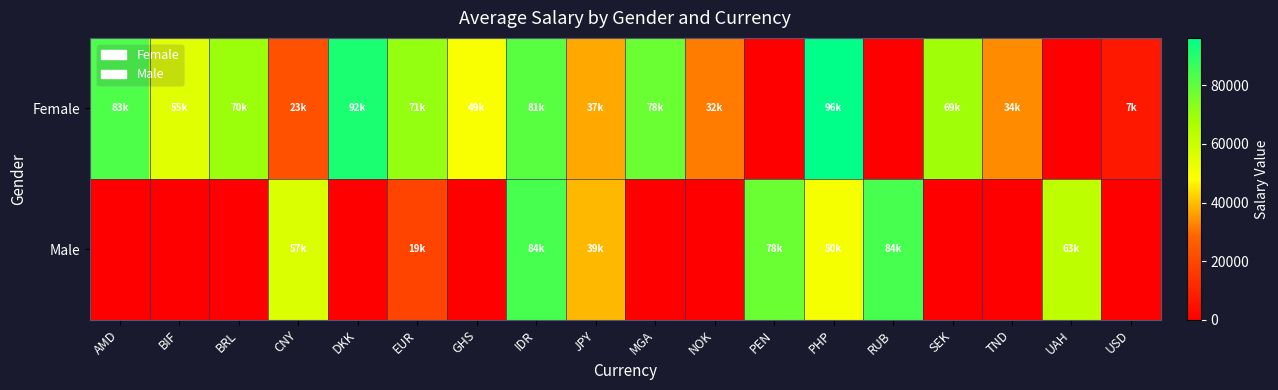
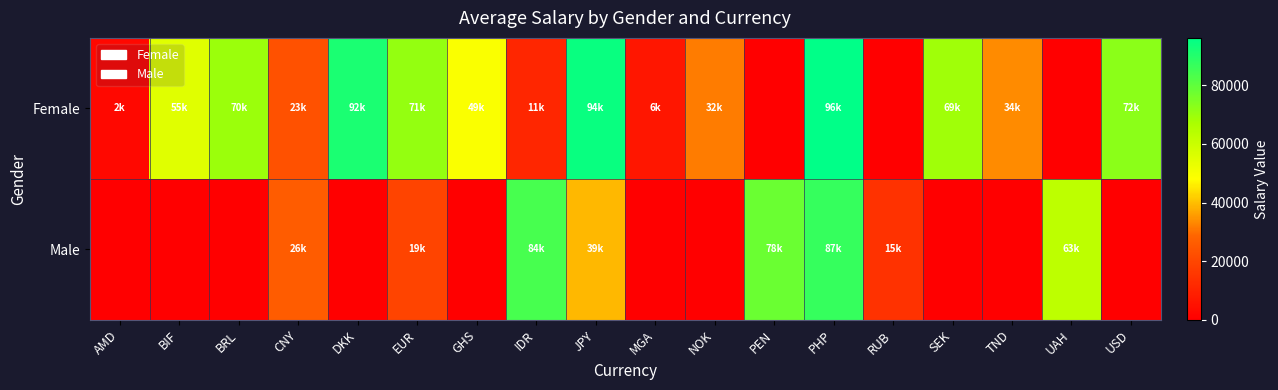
Female, AMD: 83k -> 2k
Female, IDR: 81k -> 11k
Female, JPY: 37k -> 94k
Female, MGA: 78k -> 6k
Female, USD: 7k -> 72k
Male, CNY: 57k -> 26k
Male, PHP: 50k -> 87k
Male, RUB: 84k -> 15k
